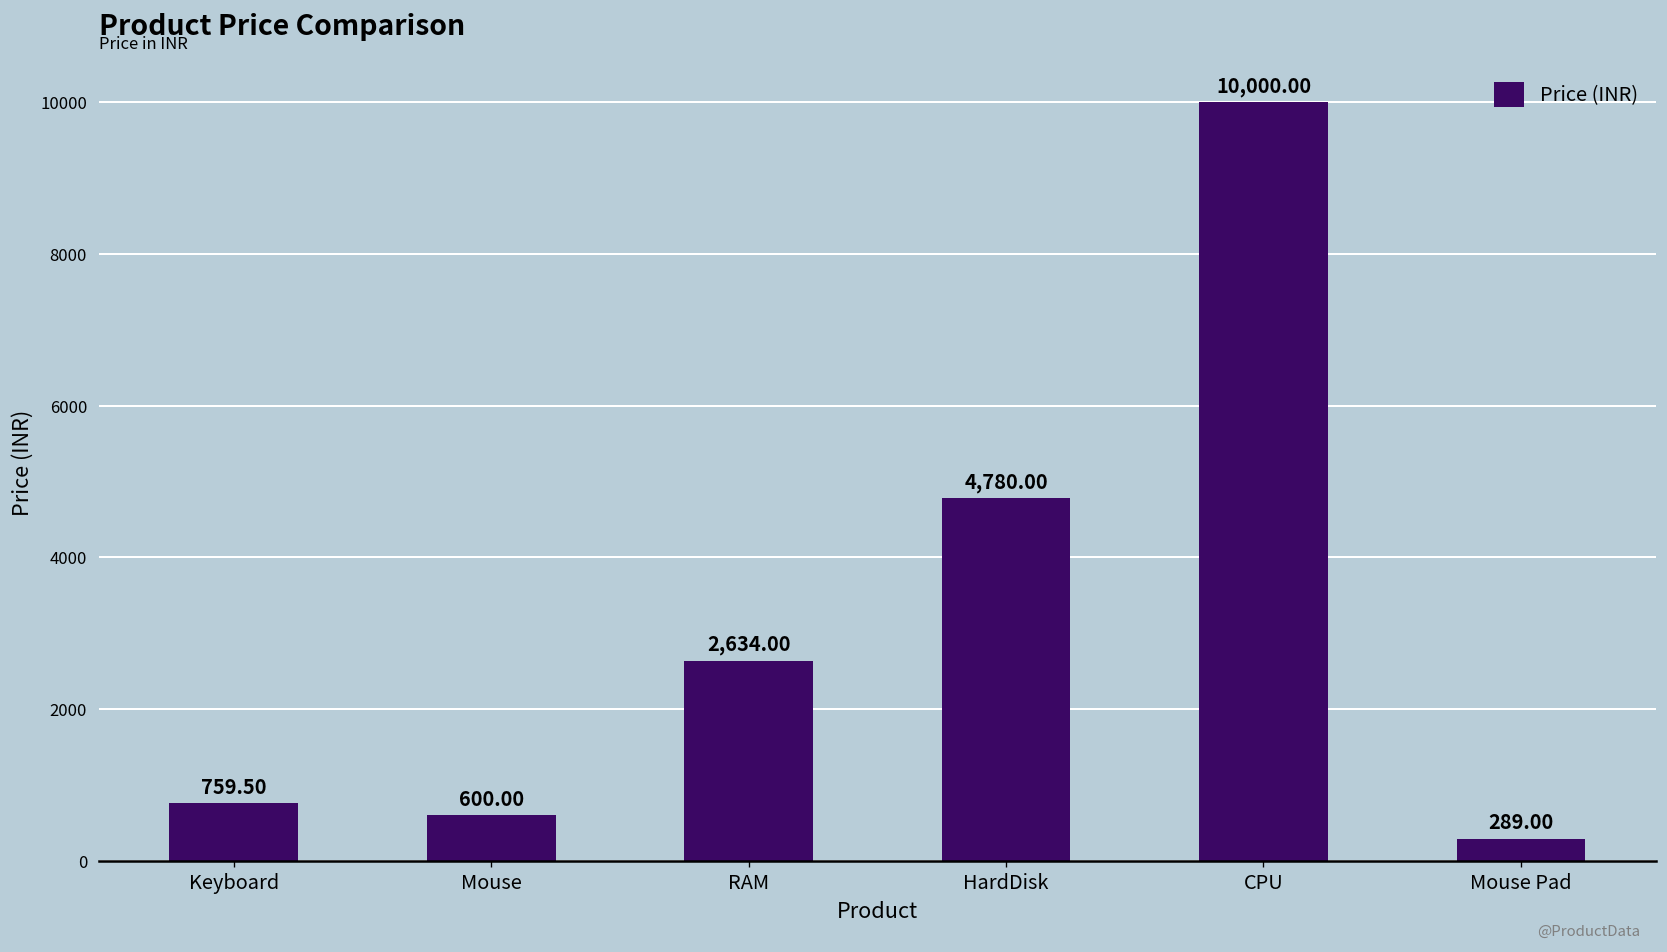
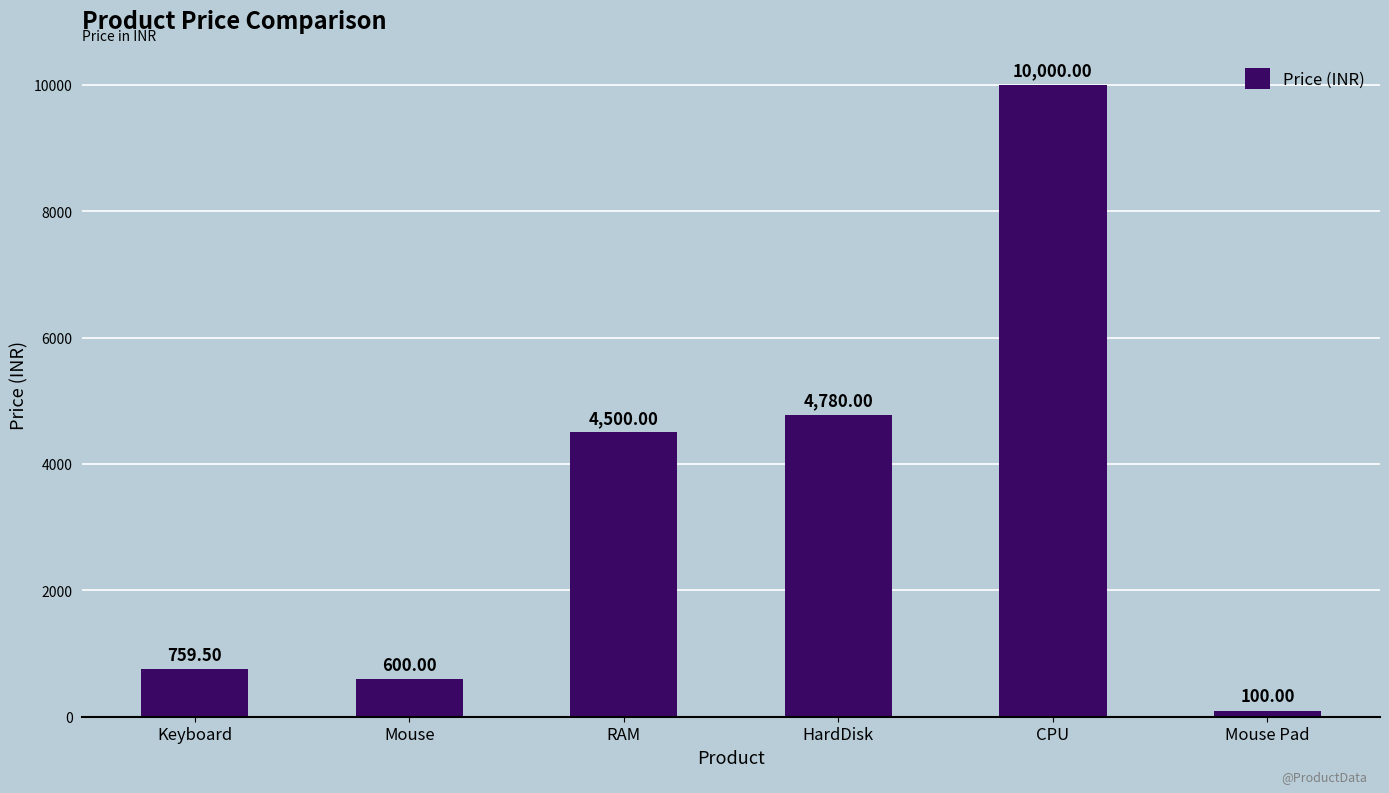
RAM: 2,634.00 -> 4,500.00
Mouse Pad: 289.00 -> 100.00
